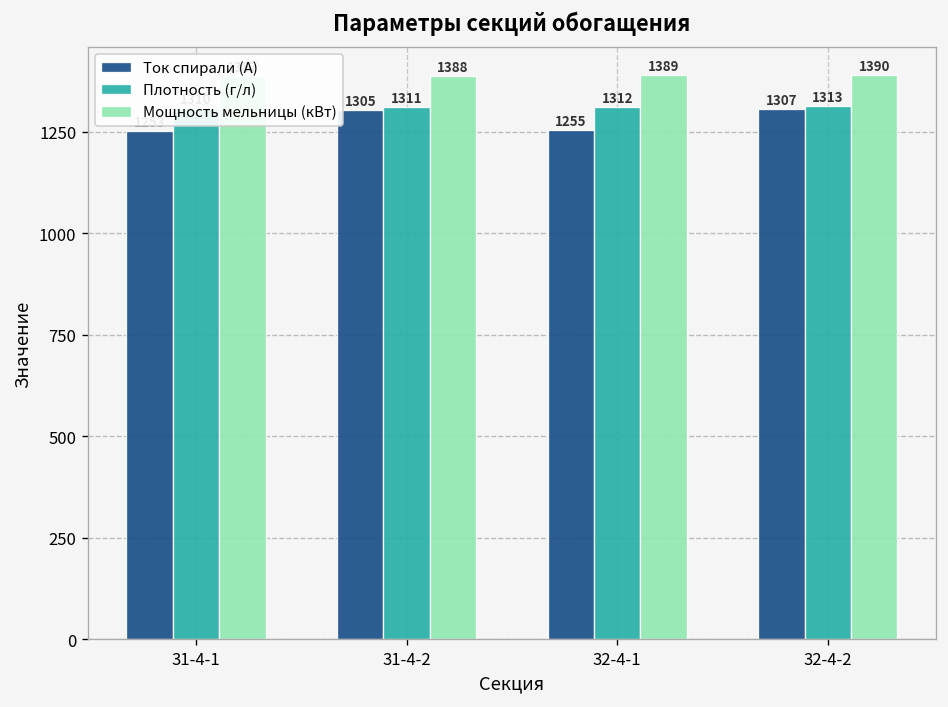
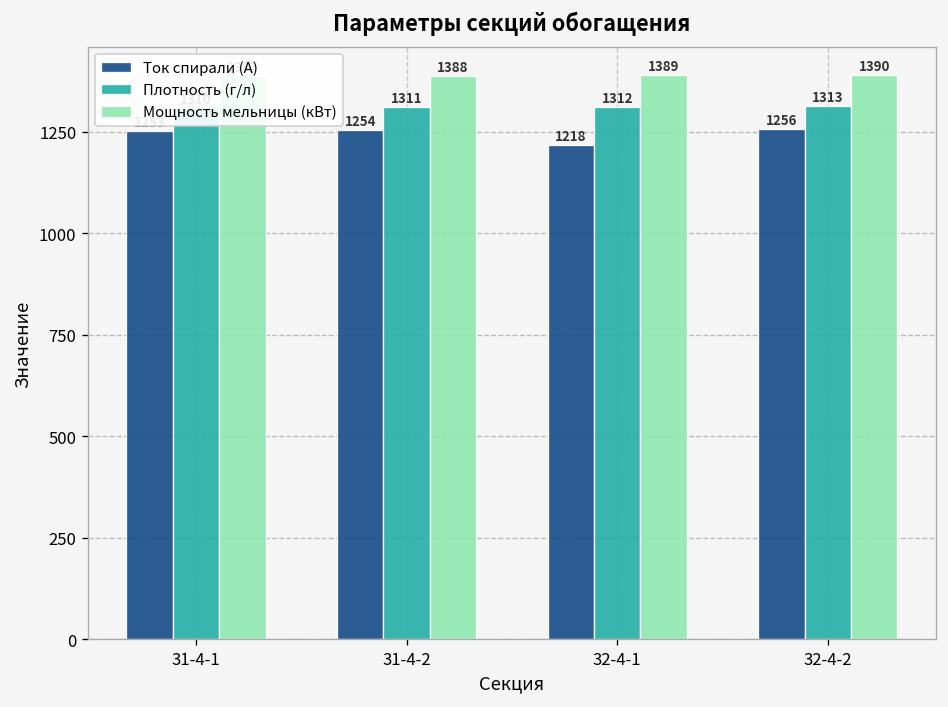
Ток спирали (А), 31-4-2: 1305 -> 1254
Ток спирали (А), 32-4-1: 1255 -> 1218
Ток спирали (А), 32-4-2: 1307 -> 1256
